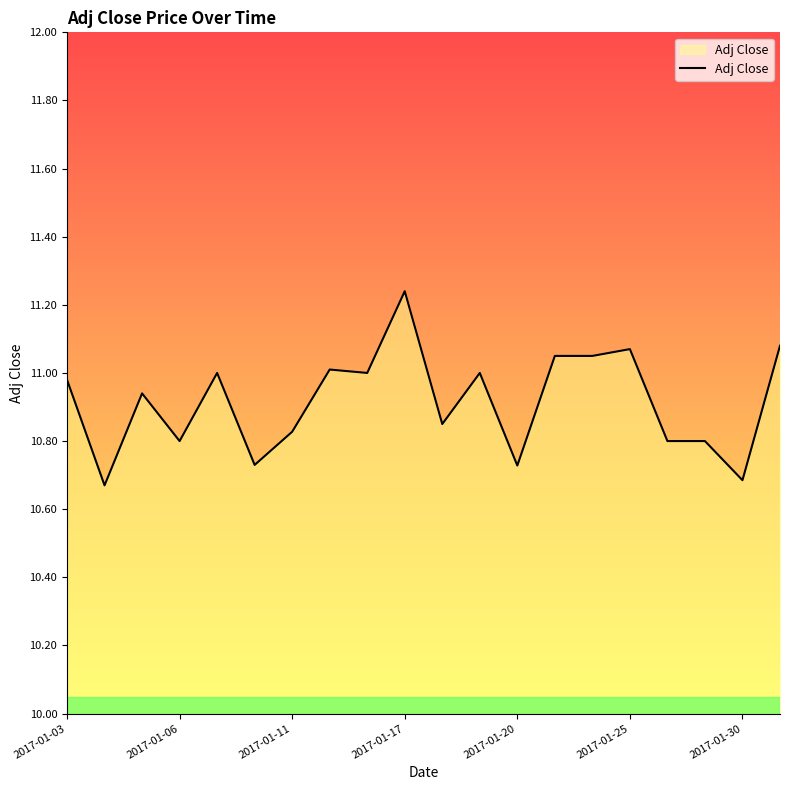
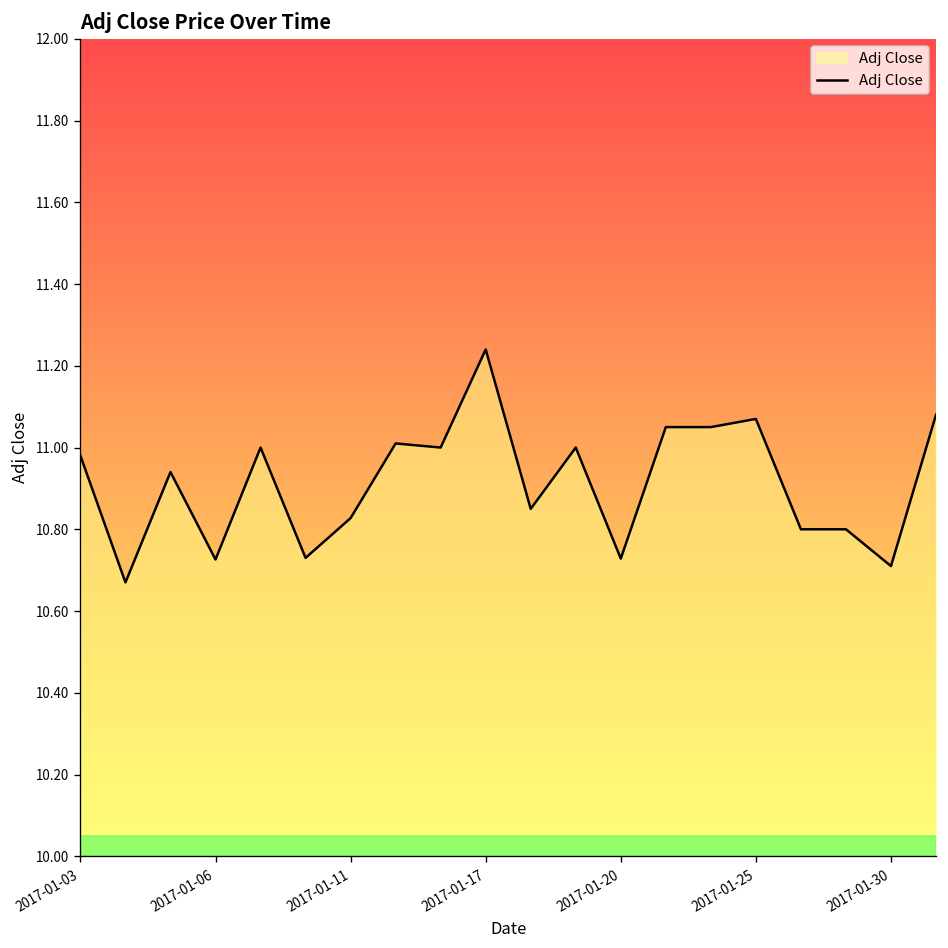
2017-01-06: 10.80 -> 10.73
2017-01-30: 10.69 -> 10.71
